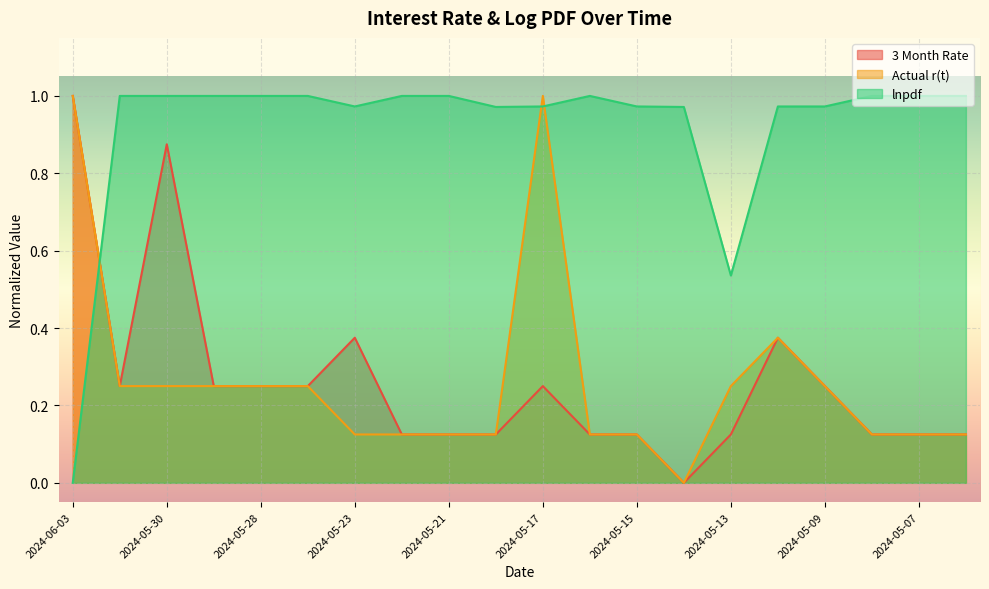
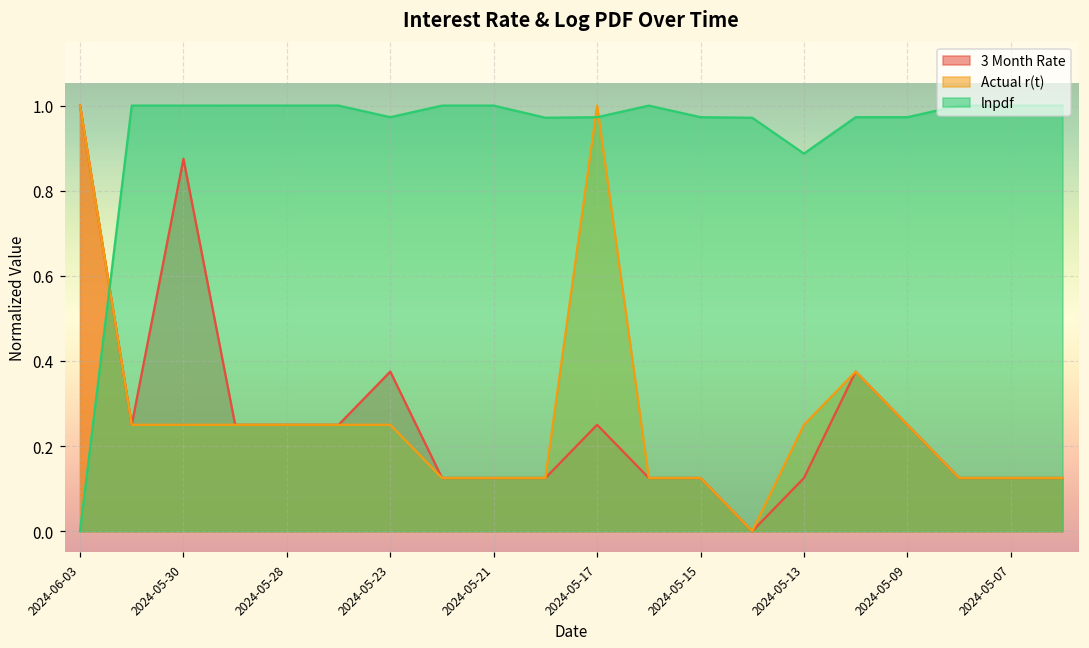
Actual r(t), 2024-05-23: 0.13 -> 0.25
lnpdf, 2024-05-13: 0.54 -> 0.89
